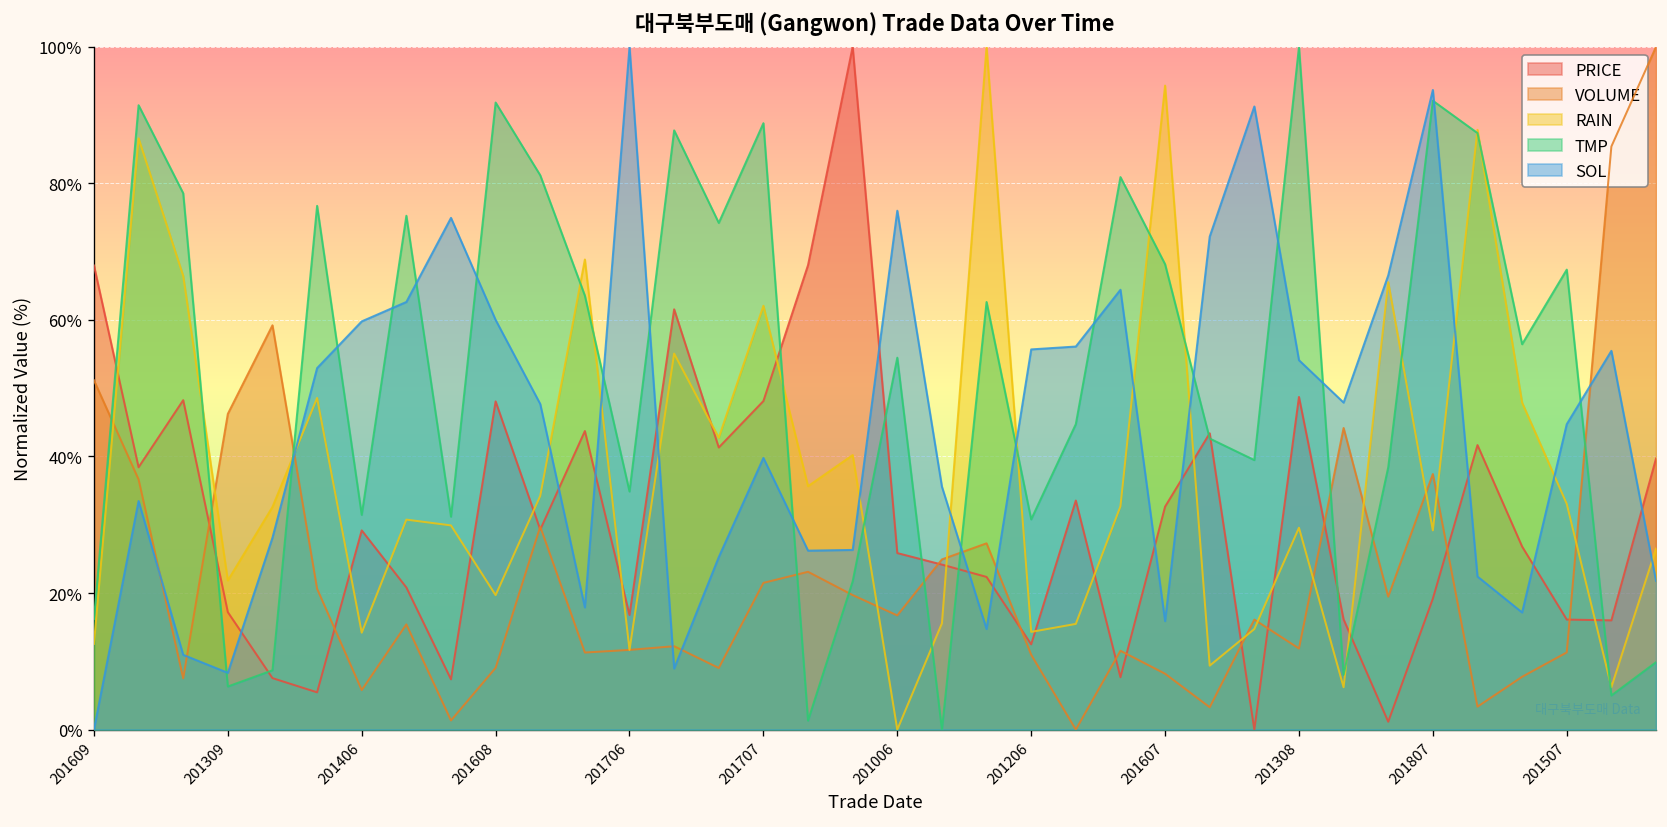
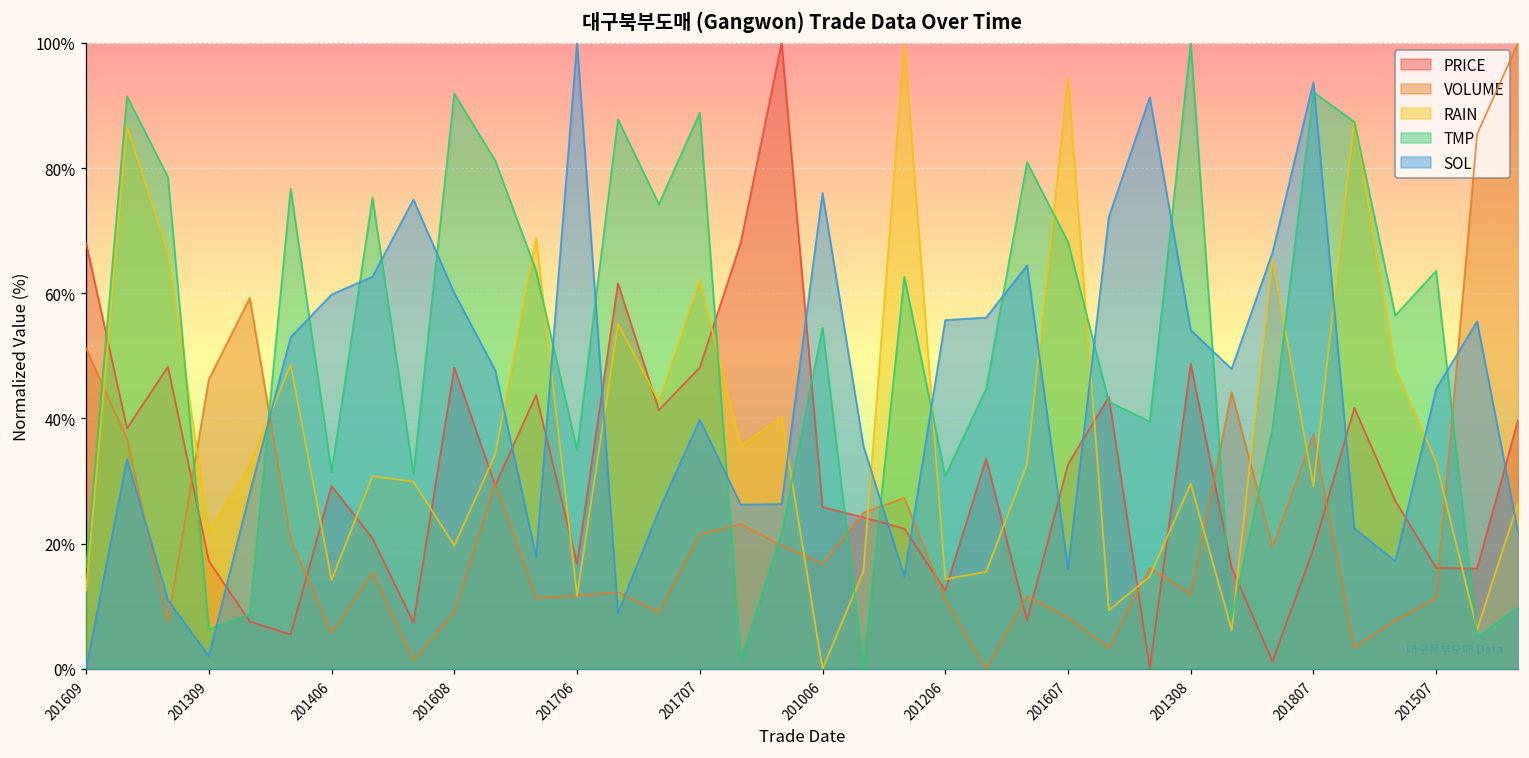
SOL, 201309: 8% -> 2%
TMP, 201507: 67% -> 64%
